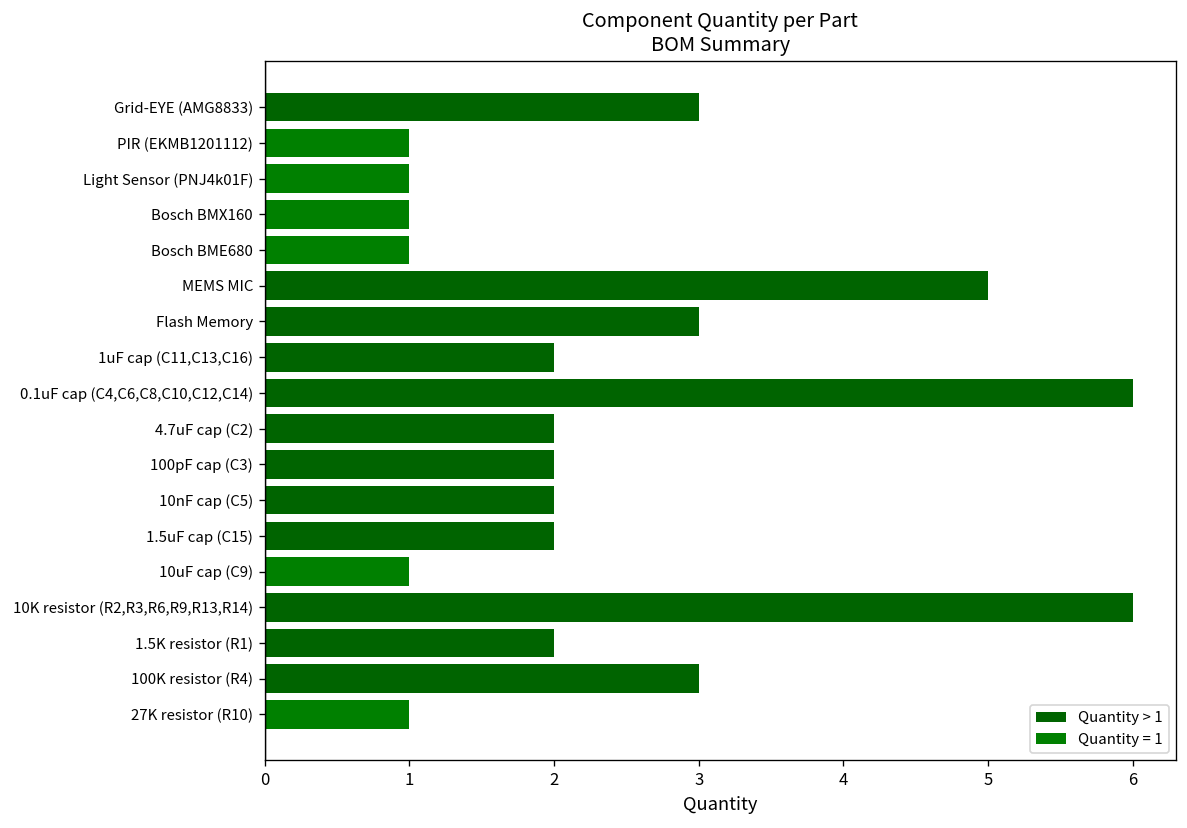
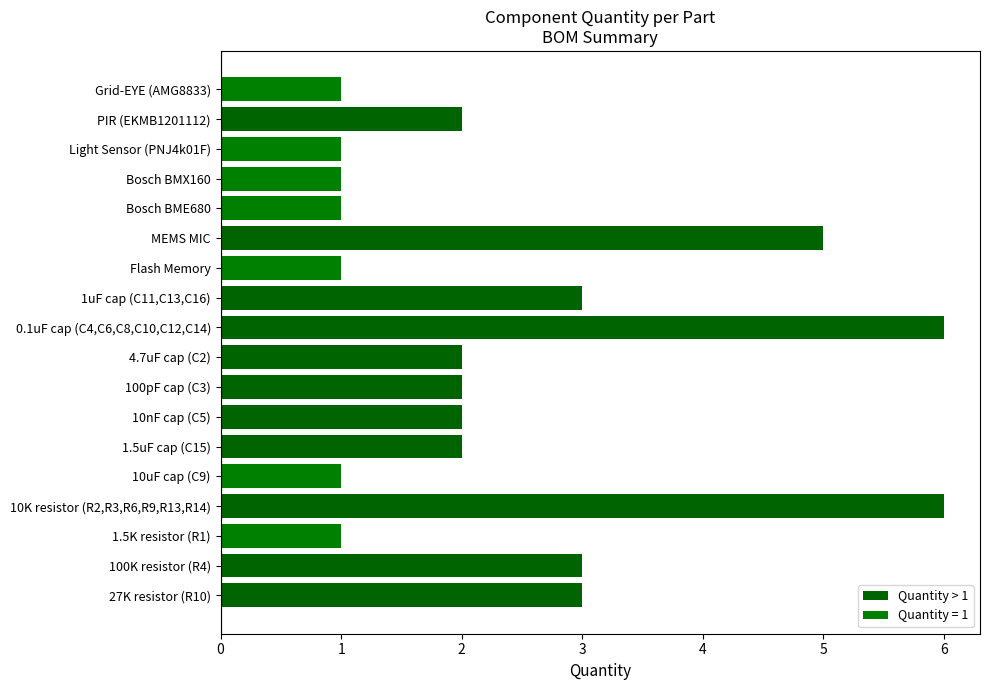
Grid-EYE (AMG8833): 3 -> 1
PIR (EKMB1201112): 1 -> 2
Flash Memory: 3 -> 1
1uF cap (C11,C13,C16): 2 -> 3
1.5K resistor (R1): 2 -> 1
27K resistor (R10): 1 -> 3
